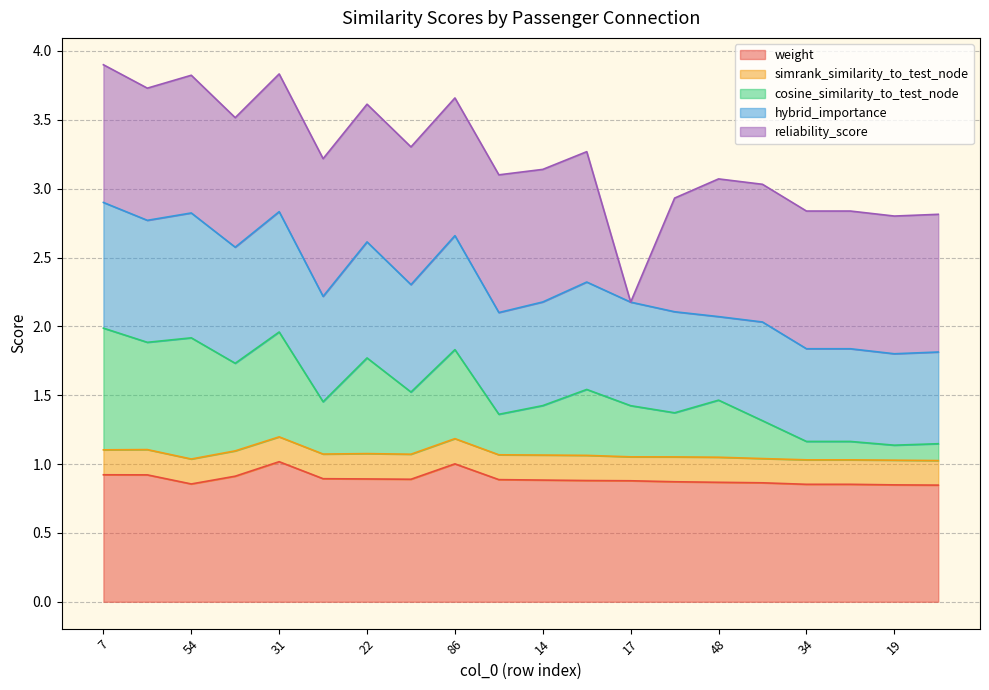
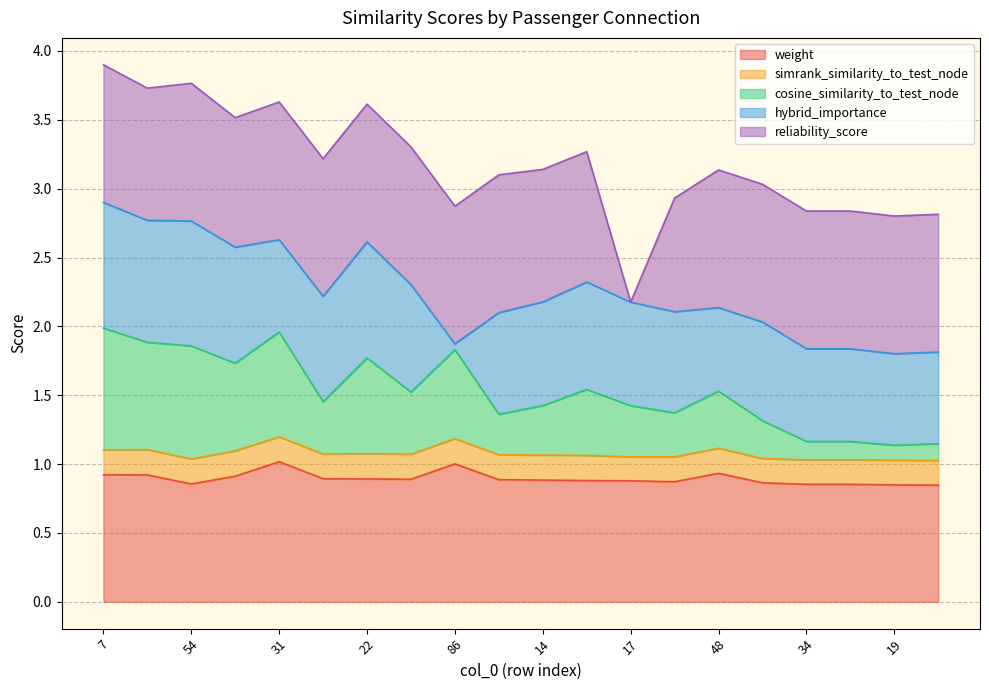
cosine_similarity_to_test_node, 54: 0.88 -> 0.82
hybrid_importance, 31: 0.87 -> 0.67
hybrid_importance, 86: 0.83 -> 0.04
weight, 48: 0.87 -> 0.93
